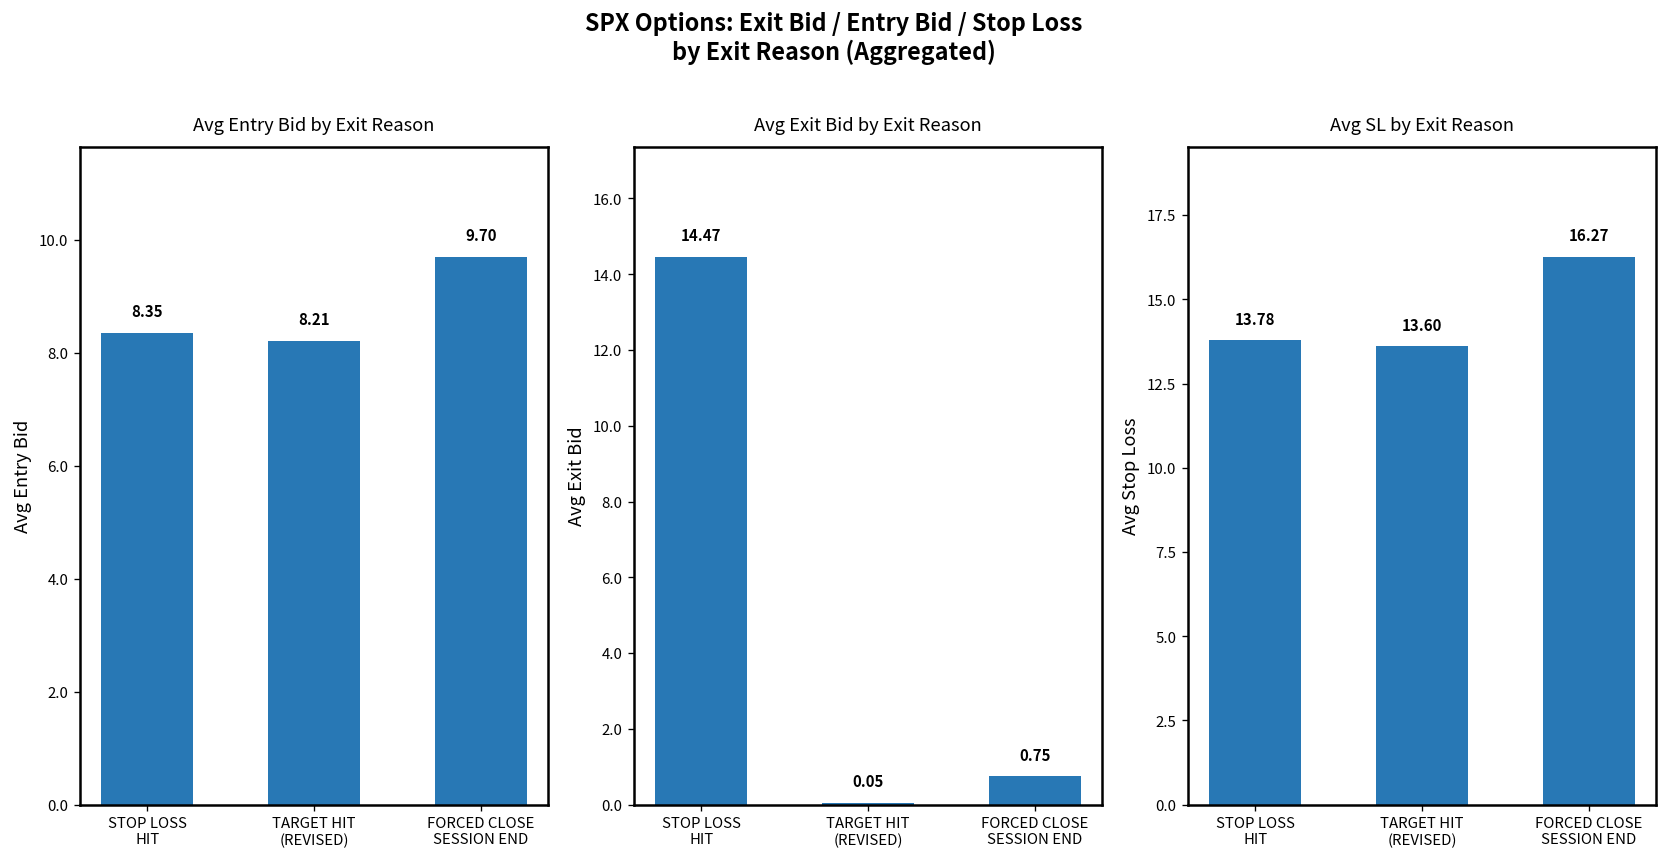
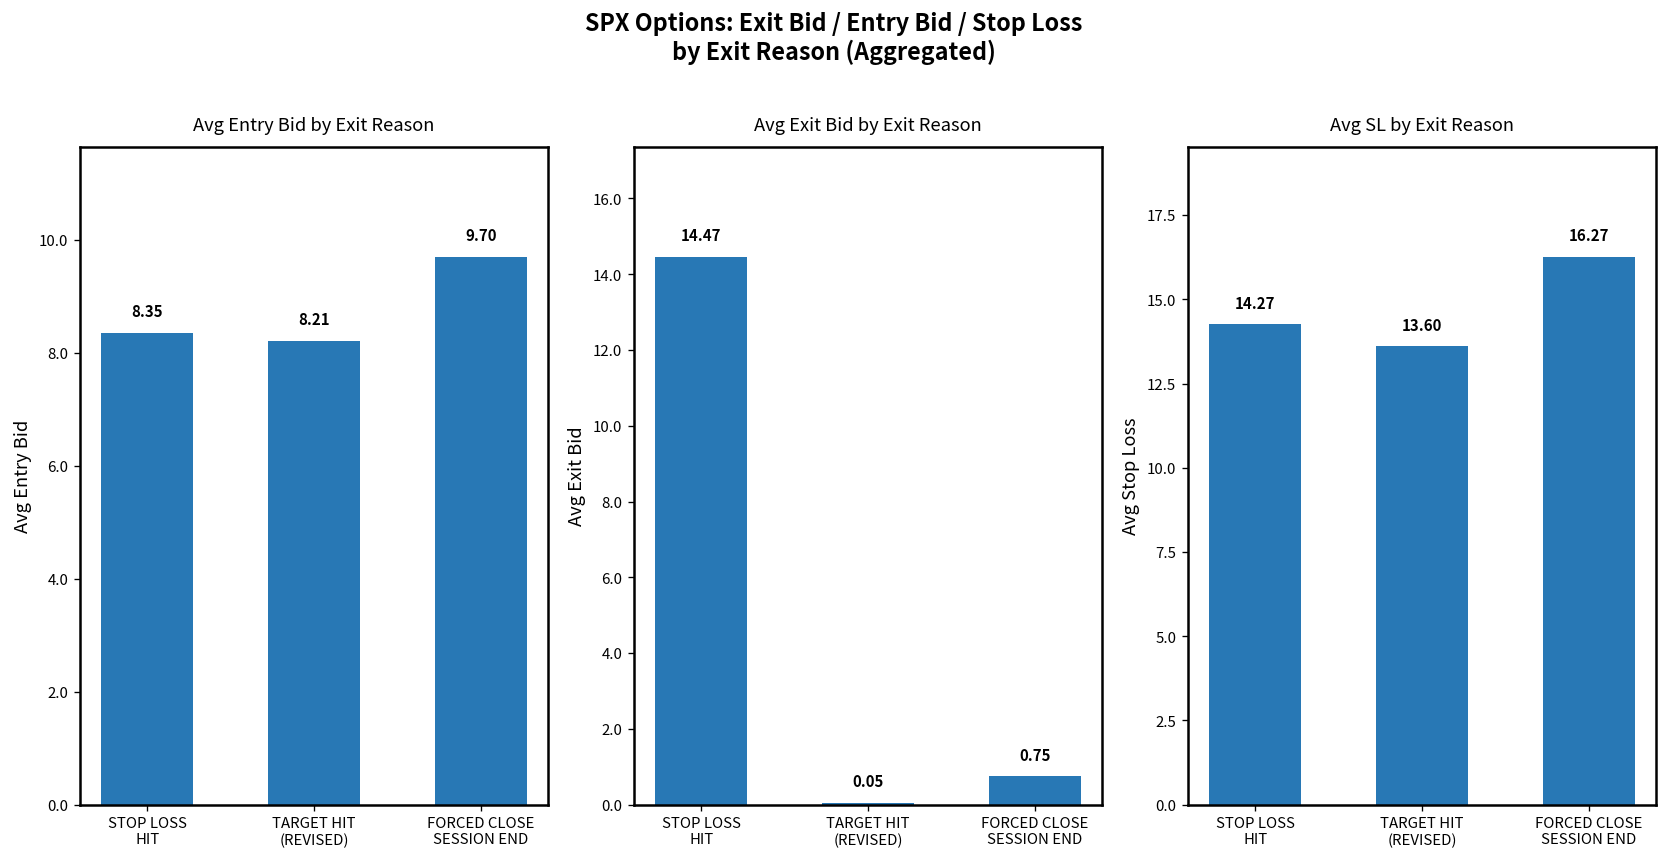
Avg SL by Exit Reason, STOP LOSS HIT: 13.78 -> 14.27
